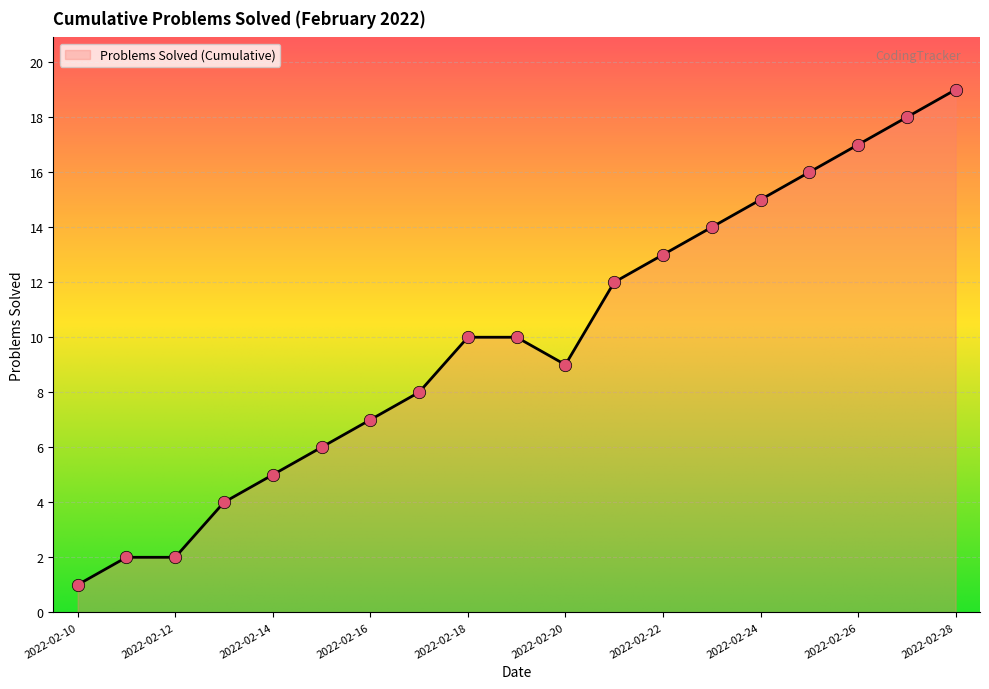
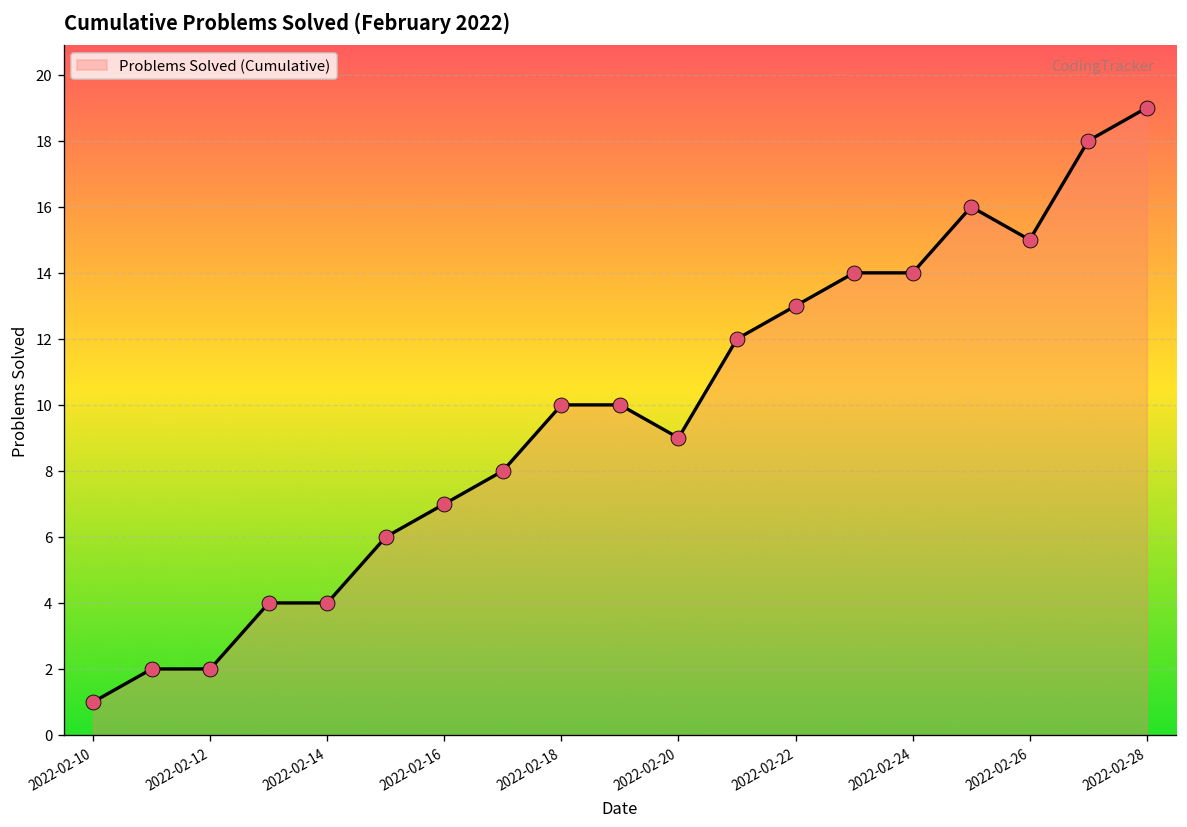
2022-02-14: 5 -> 4
2022-02-24: 15 -> 14
2022-02-26: 17 -> 15
